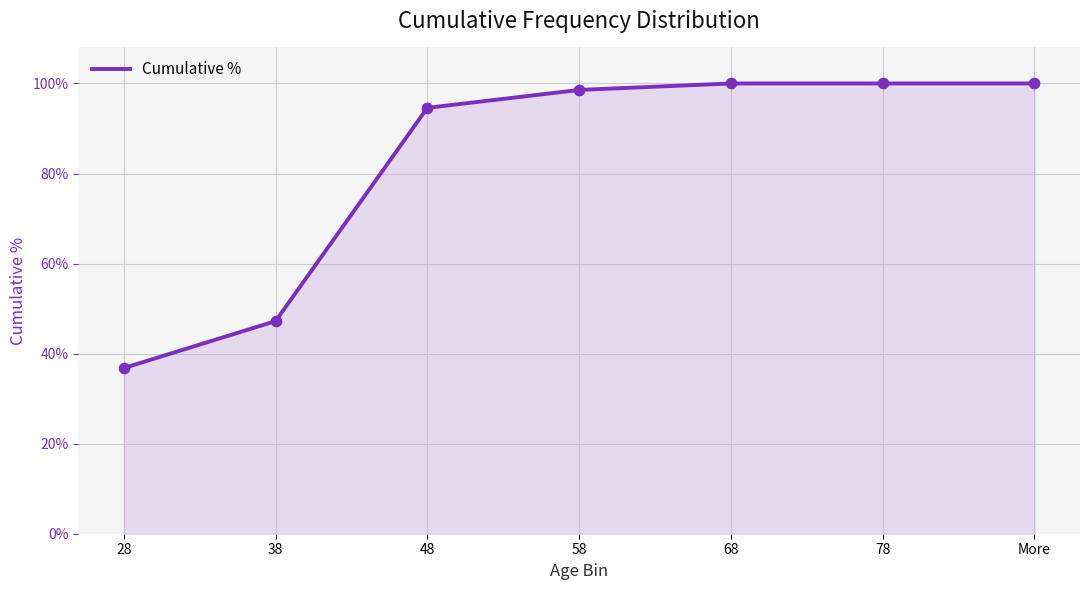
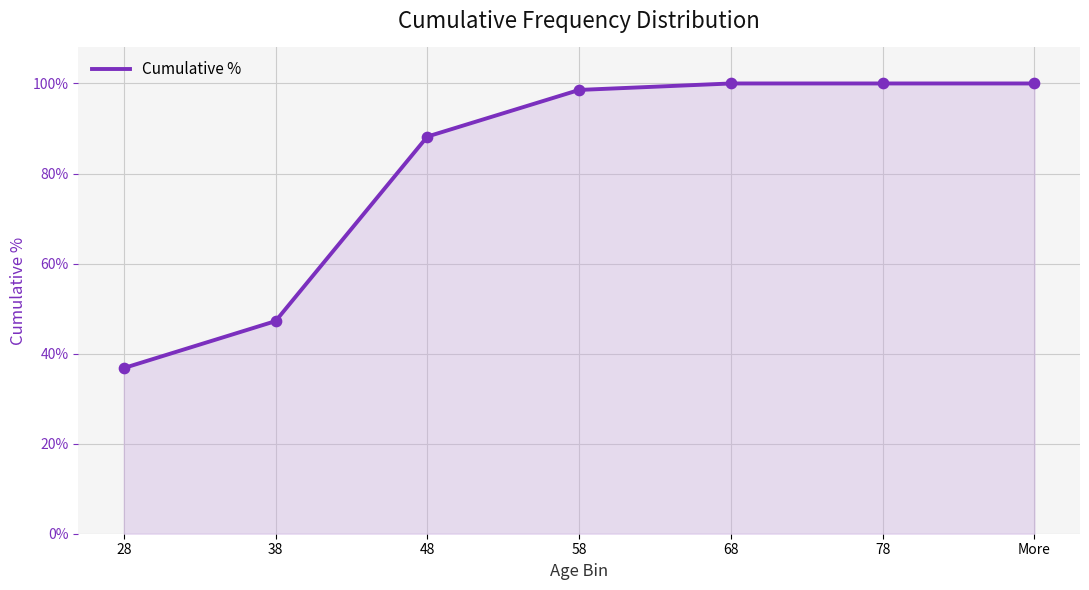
48: 95% -> 88%
